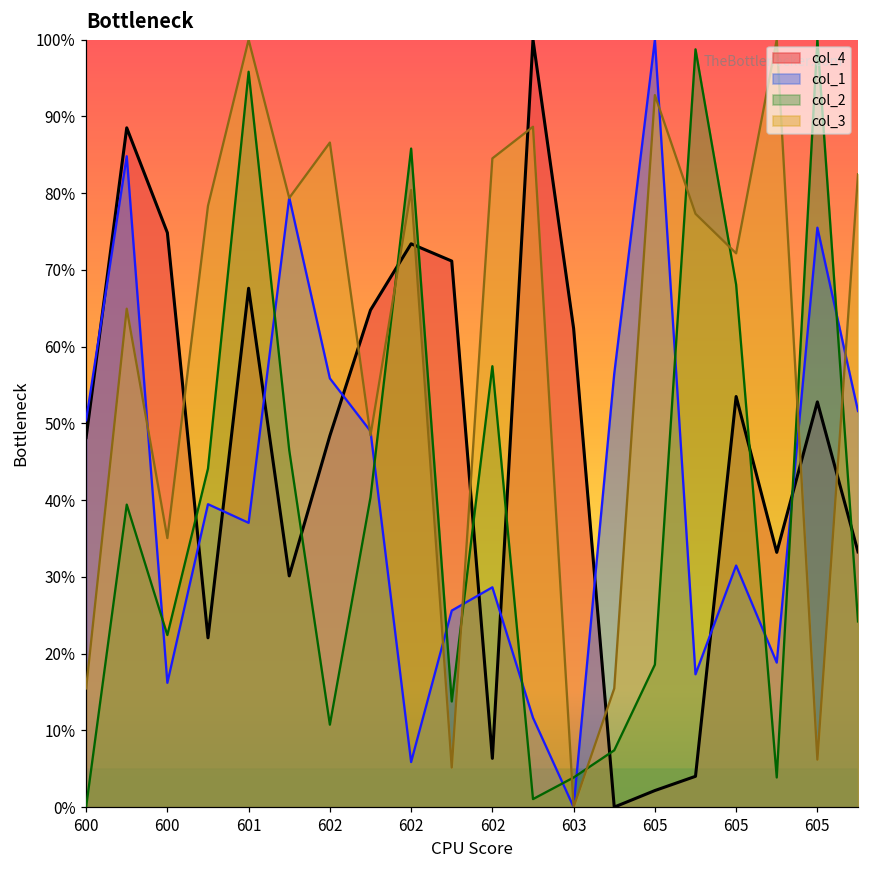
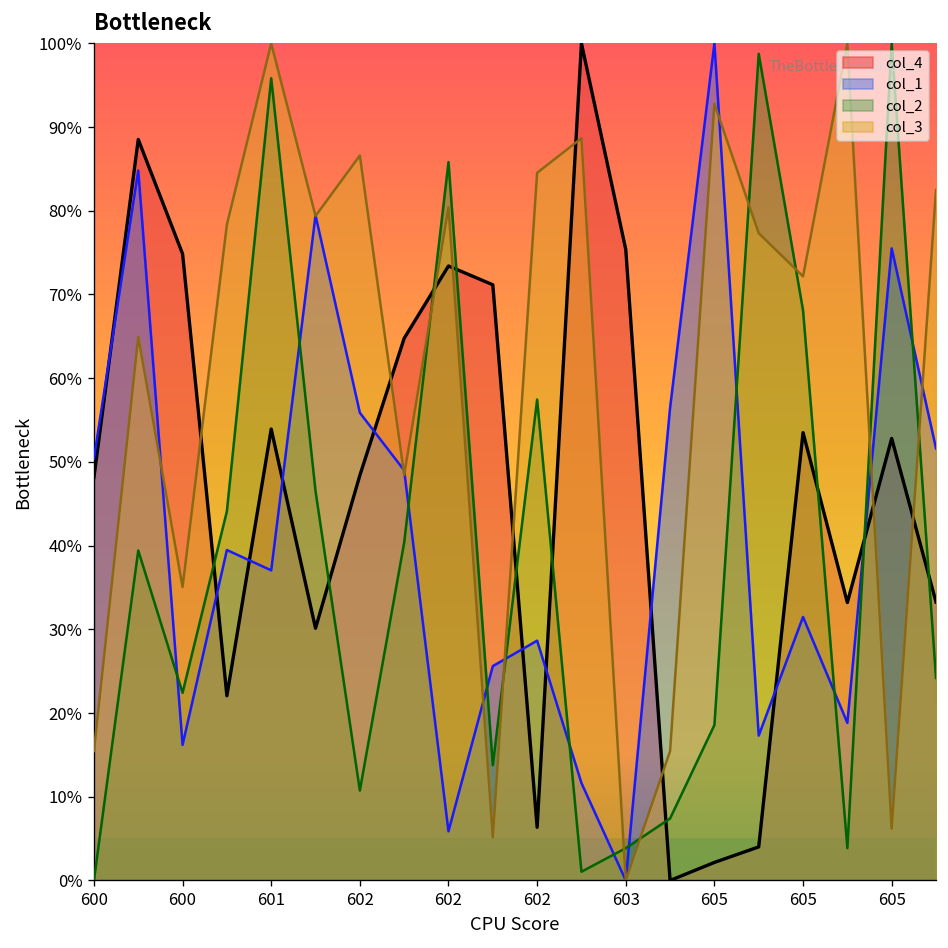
col_4, 601: 68% -> 54%
col_4, 603: 62% -> 75%
